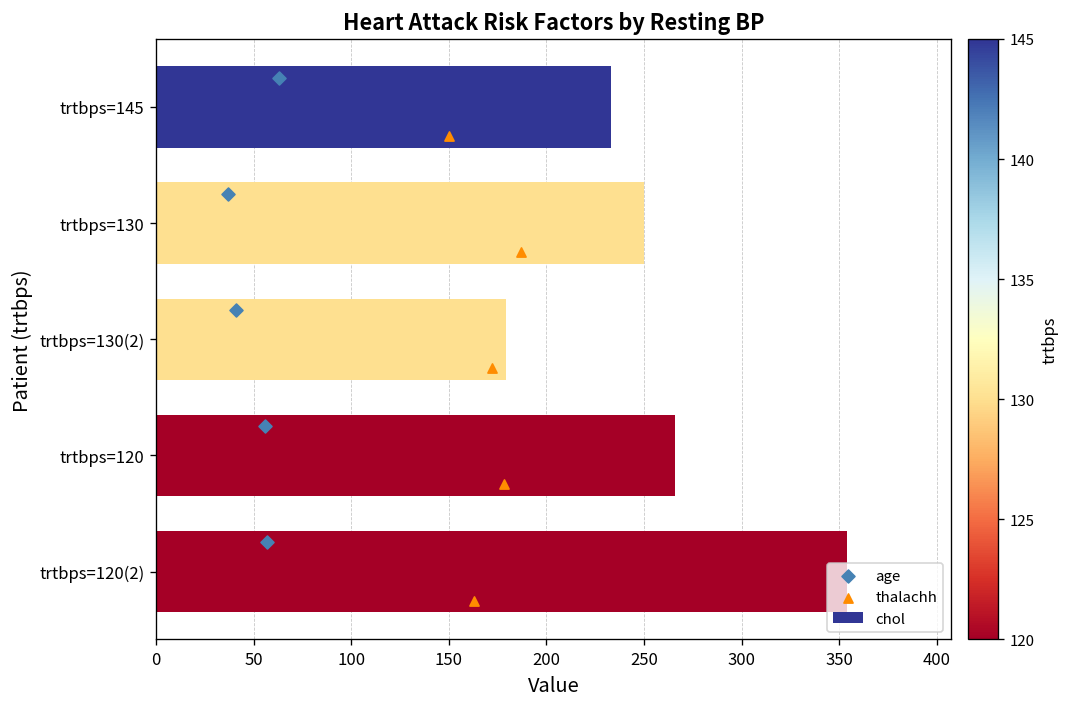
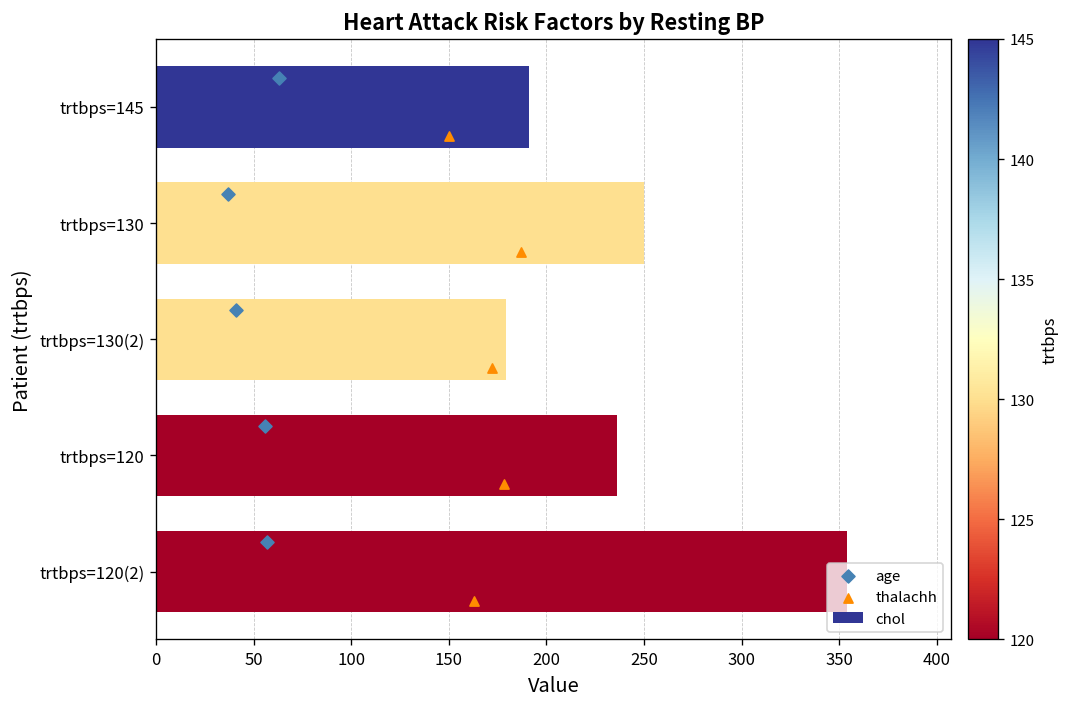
chol, trtbps=145: 233 -> 191
chol, trtbps=120: 266 -> 236
